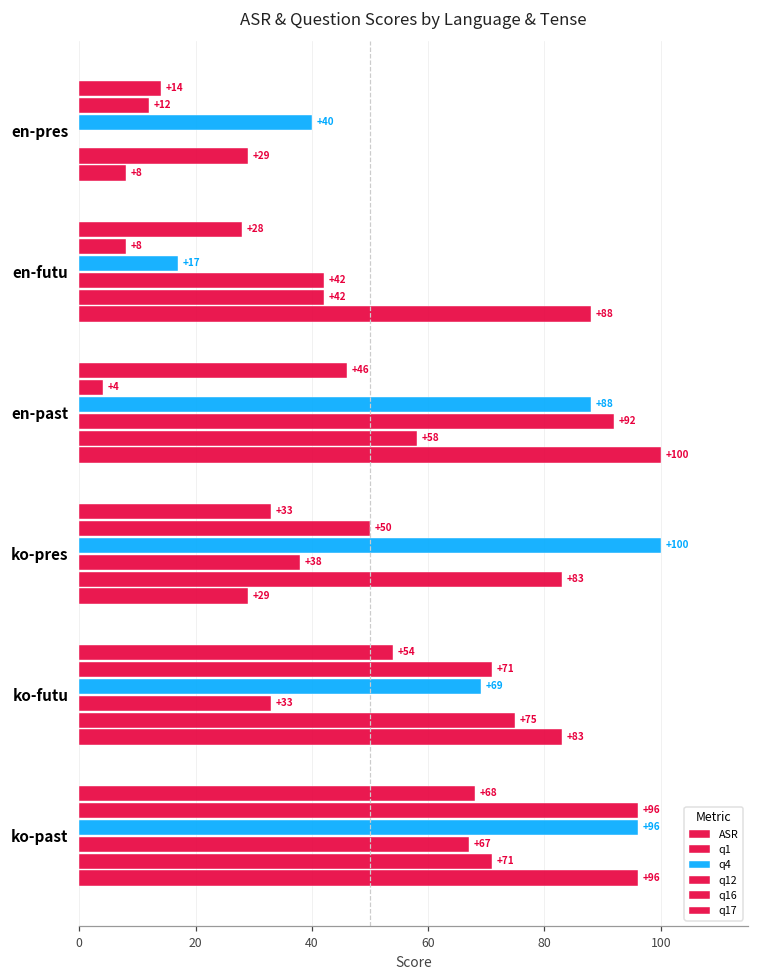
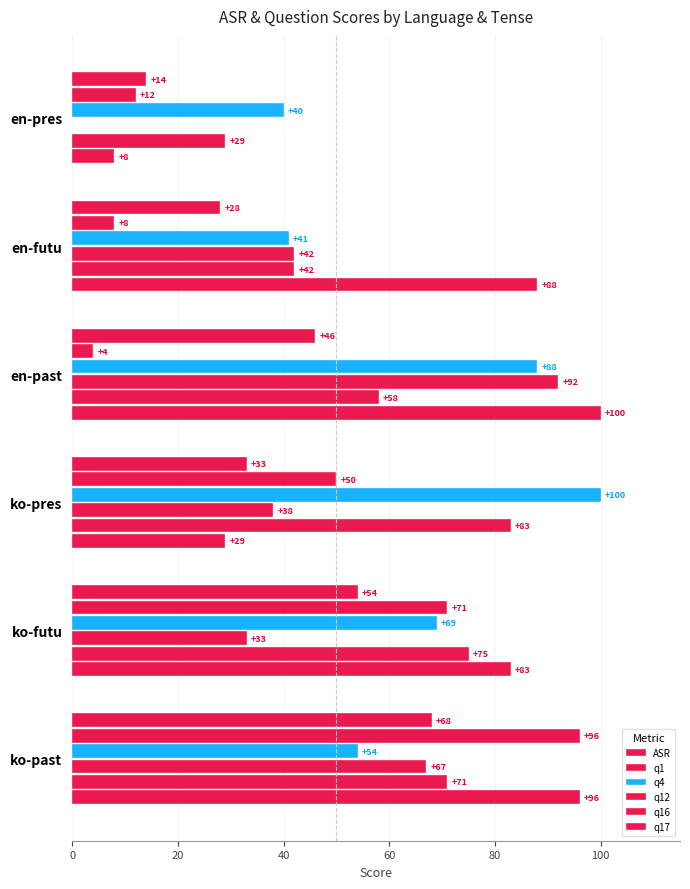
q4, en-futu: +17 -> +41
q4, ko-past: +96 -> +54
